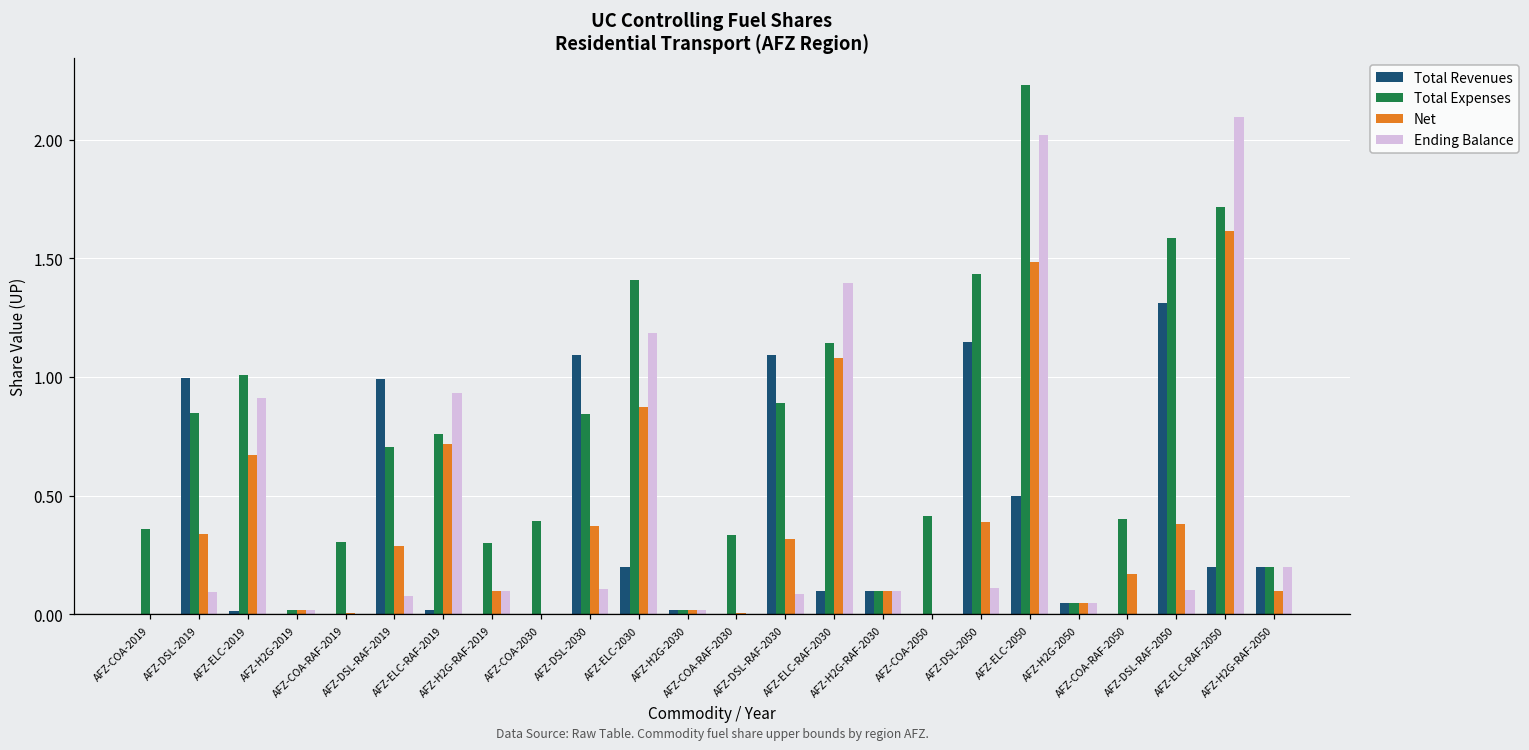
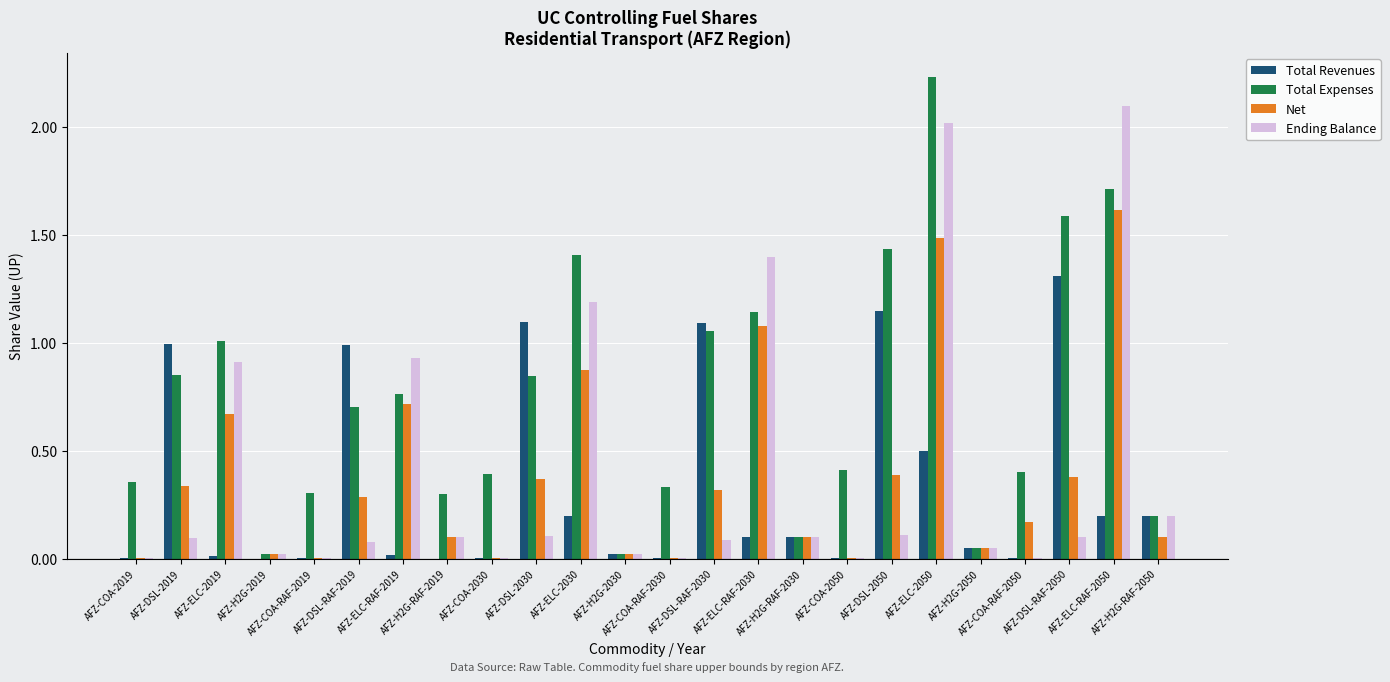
Total Expenses, AFZ-DSL-RAF-2030: 0.89 -> 1.06
